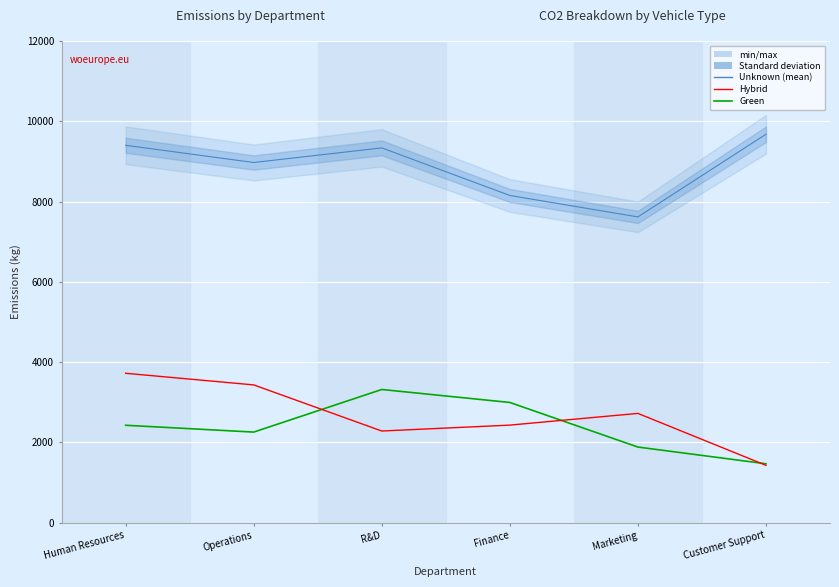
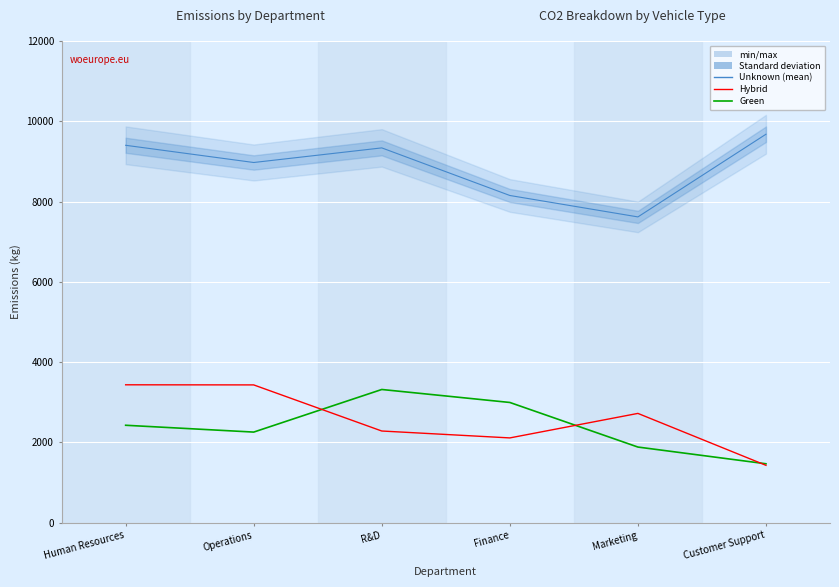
Hybrid, Human Resources: 3700 -> 3400
Hybrid, Finance: 2400 -> 2100
